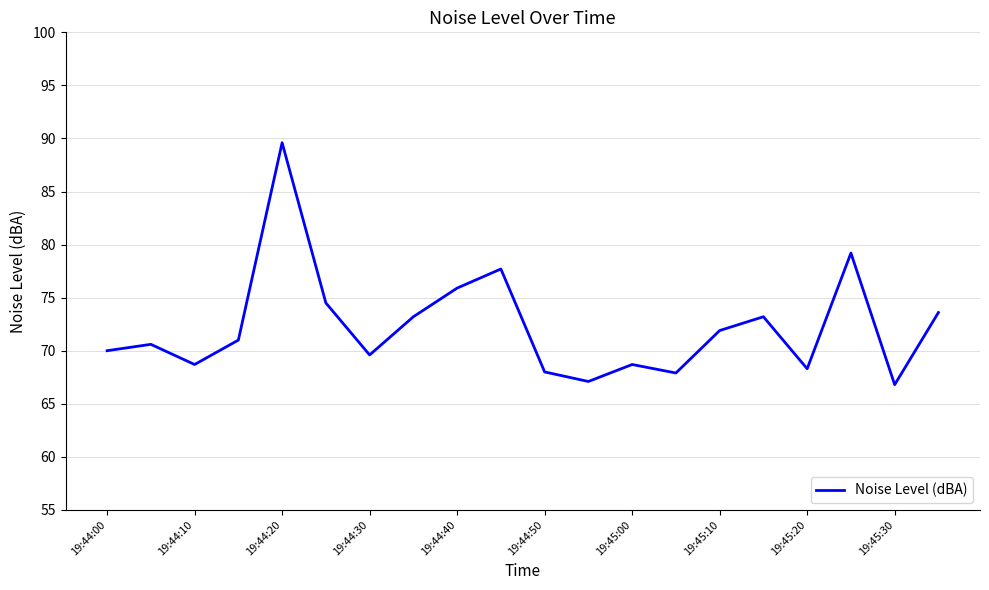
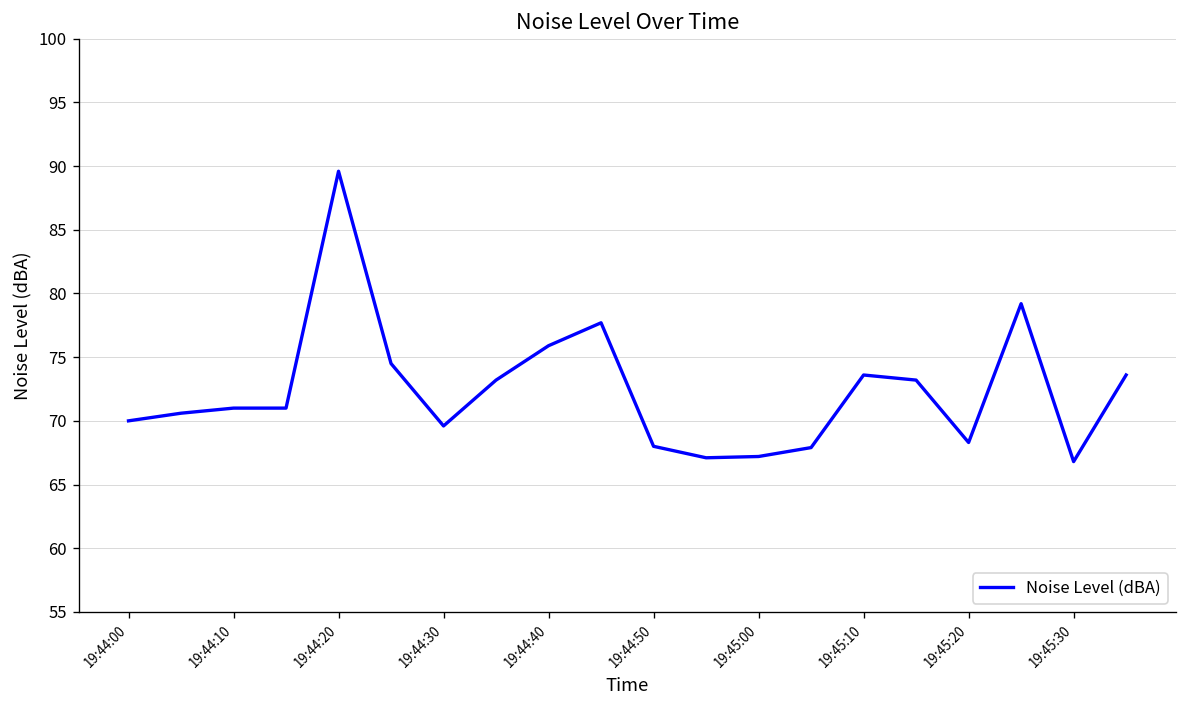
19:44:10: 68.7 -> 71.0
19:45:00: 68.7 -> 67.2
19:45:10: 71.9 -> 73.6
